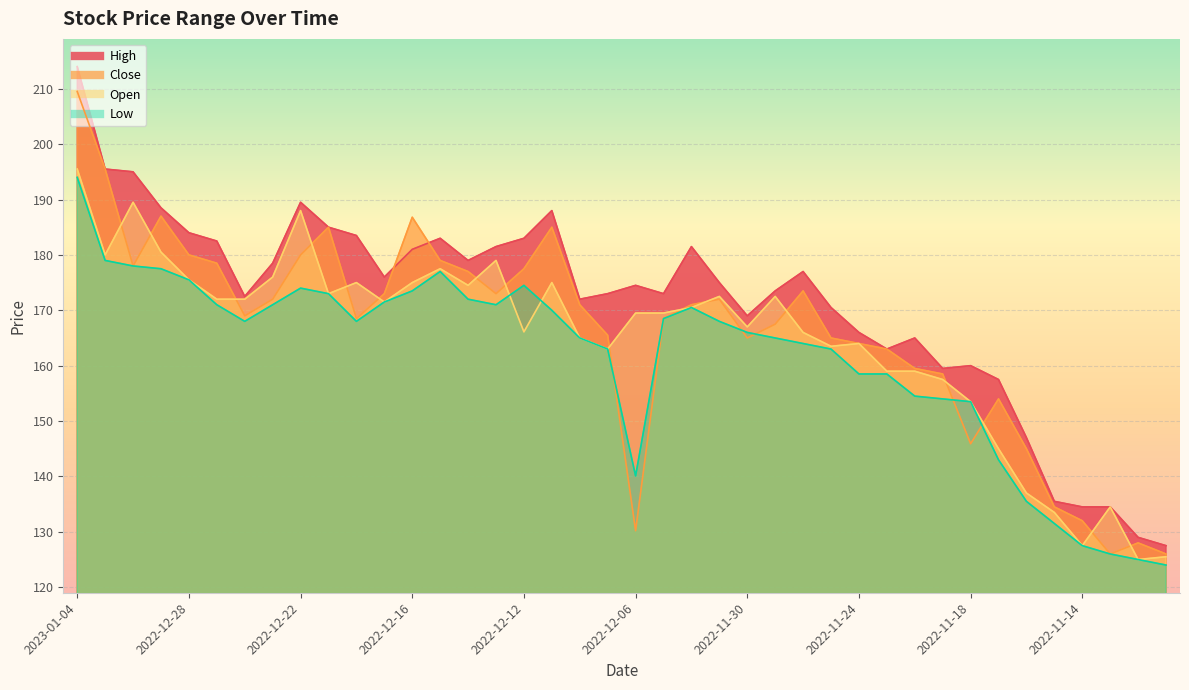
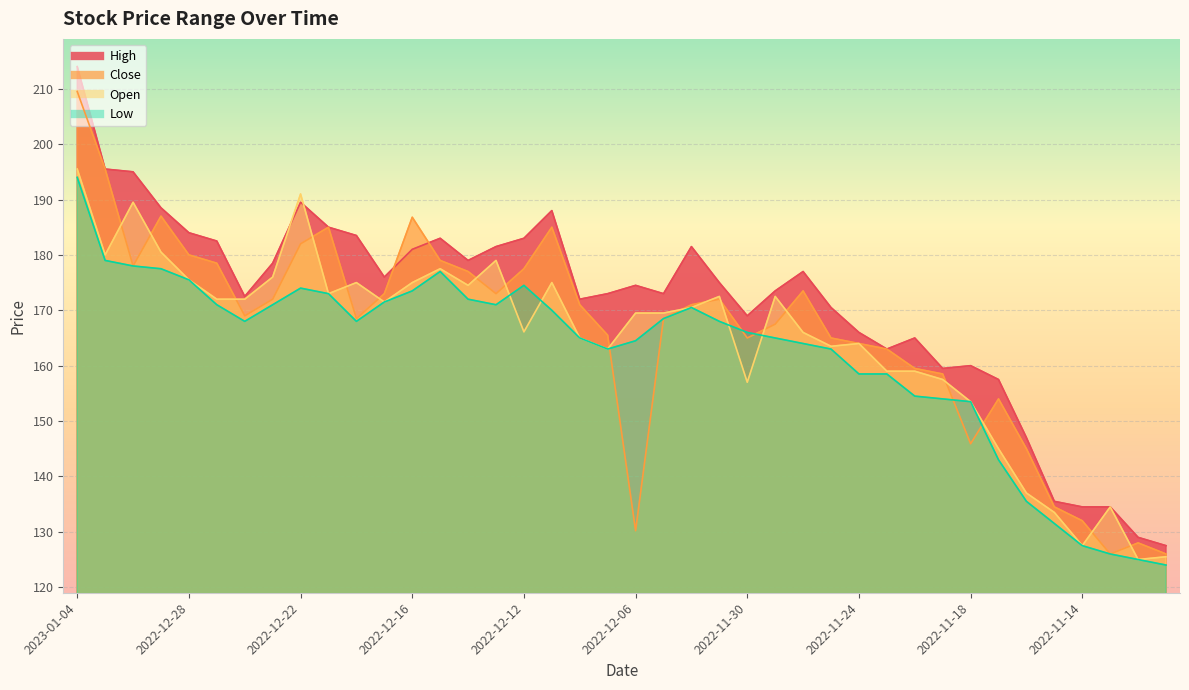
Close, 2022-12-22: 180 -> 182
Open, 2022-12-22: 188 -> 191
Low, 2022-12-06: 140 -> 165
Open, 2022-11-30: 167 -> 157
